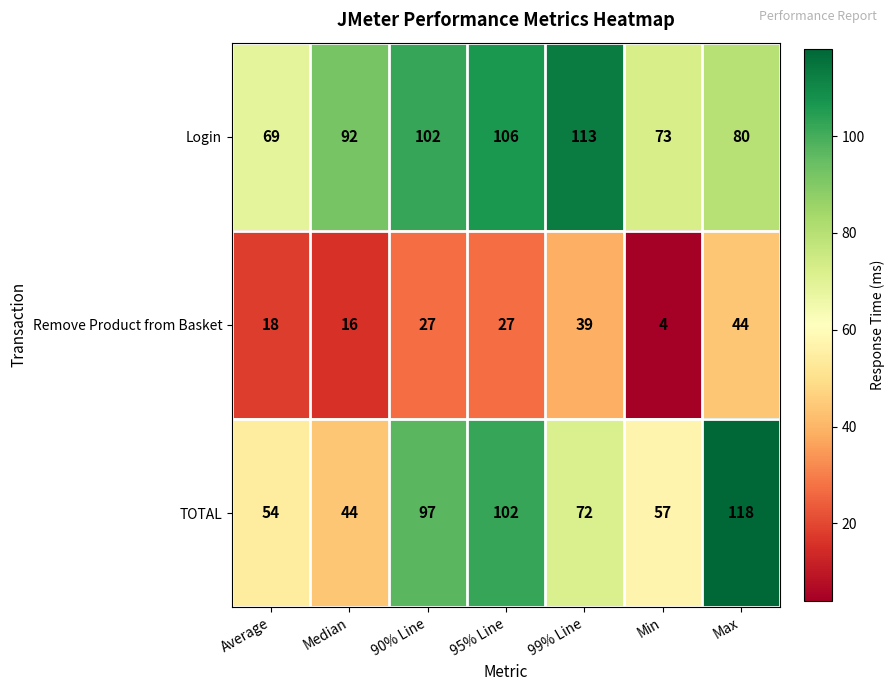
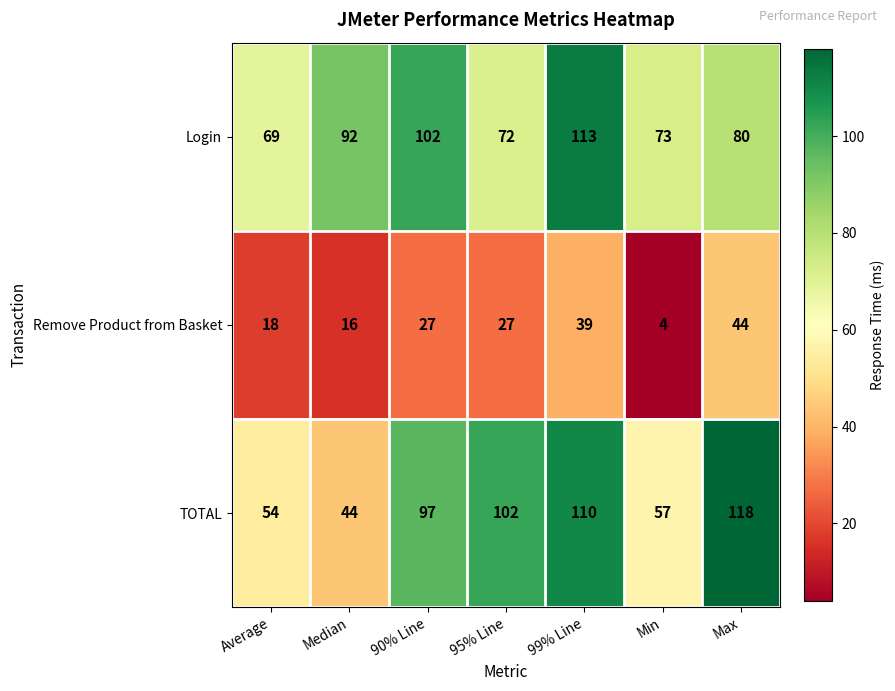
Login, 95% Line: 106 -> 72
TOTAL, 99% Line: 72 -> 110
